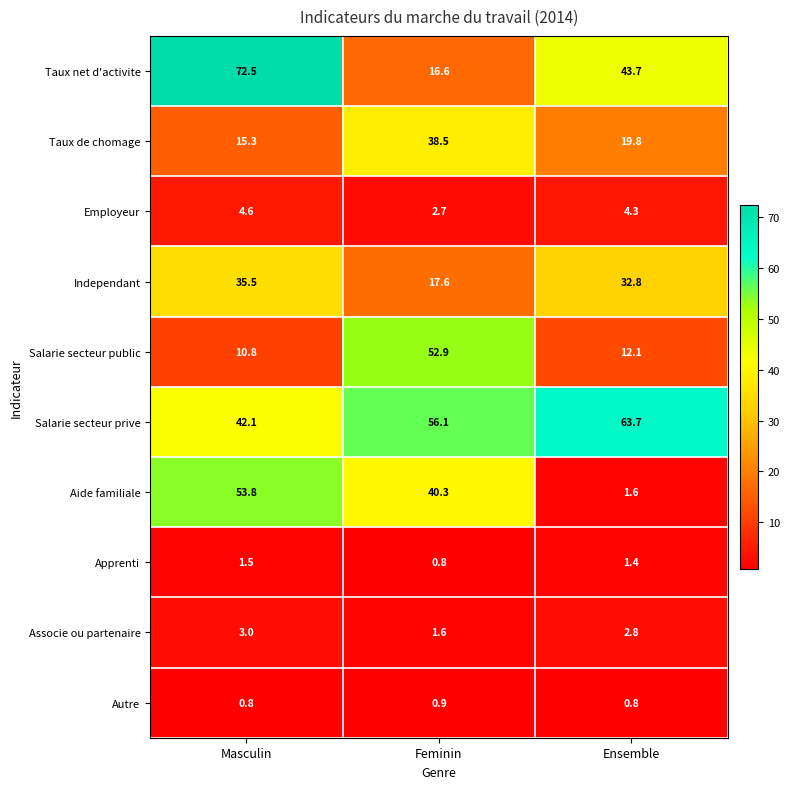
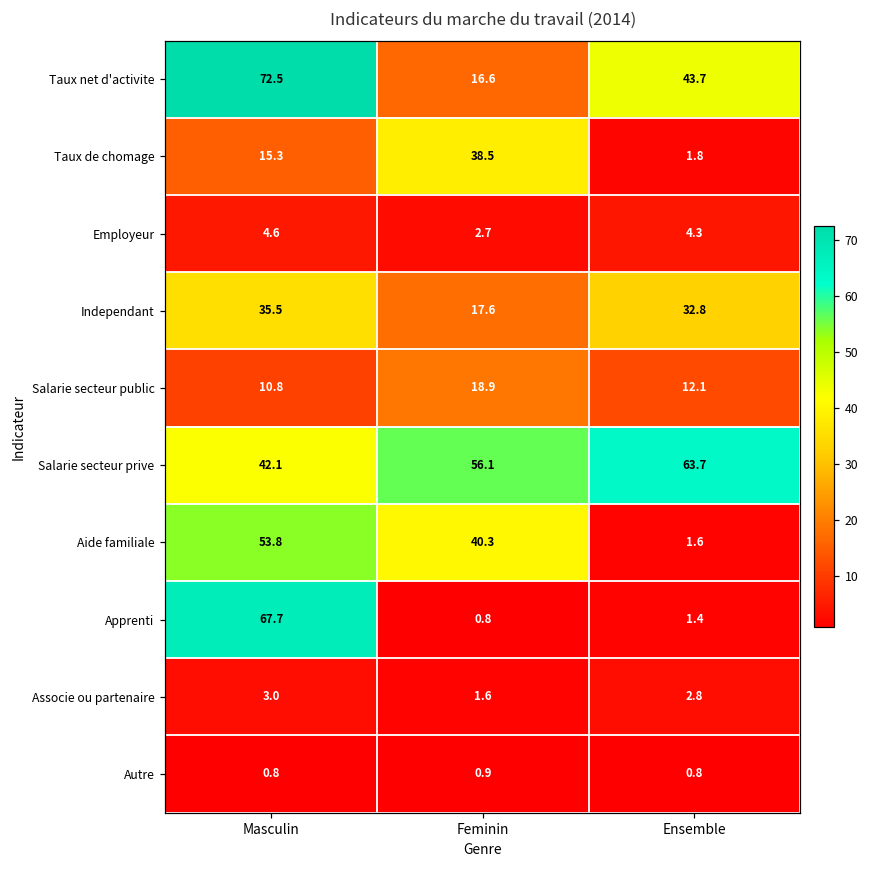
Taux de chomage, Ensemble: 19.8 -> 1.8
Salarie secteur public, Feminin: 52.9 -> 18.9
Apprenti, Masculin: 1.5 -> 67.7
